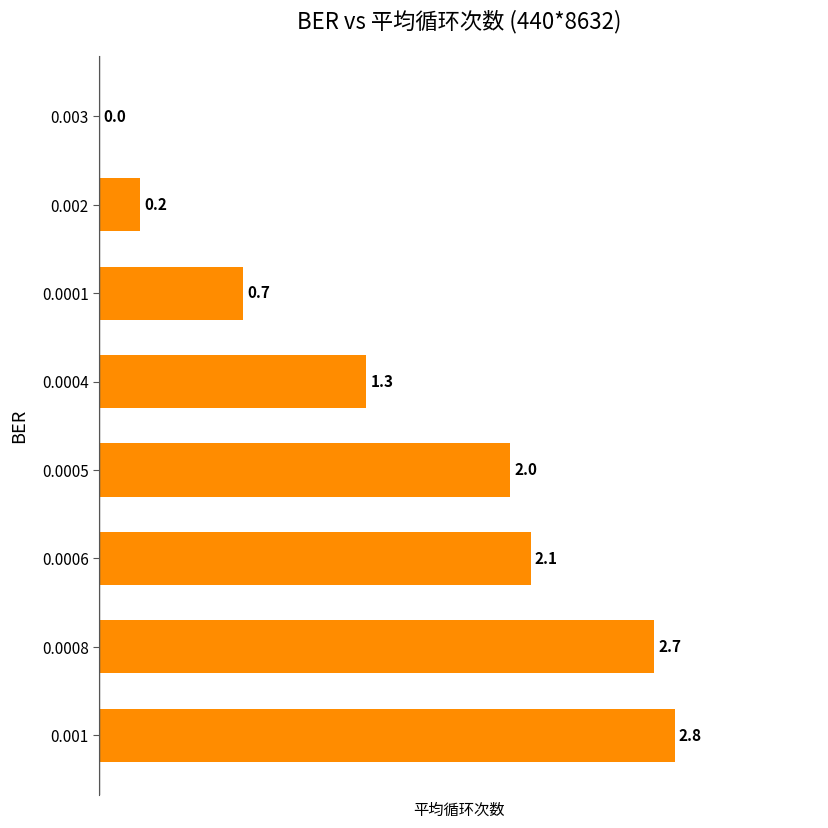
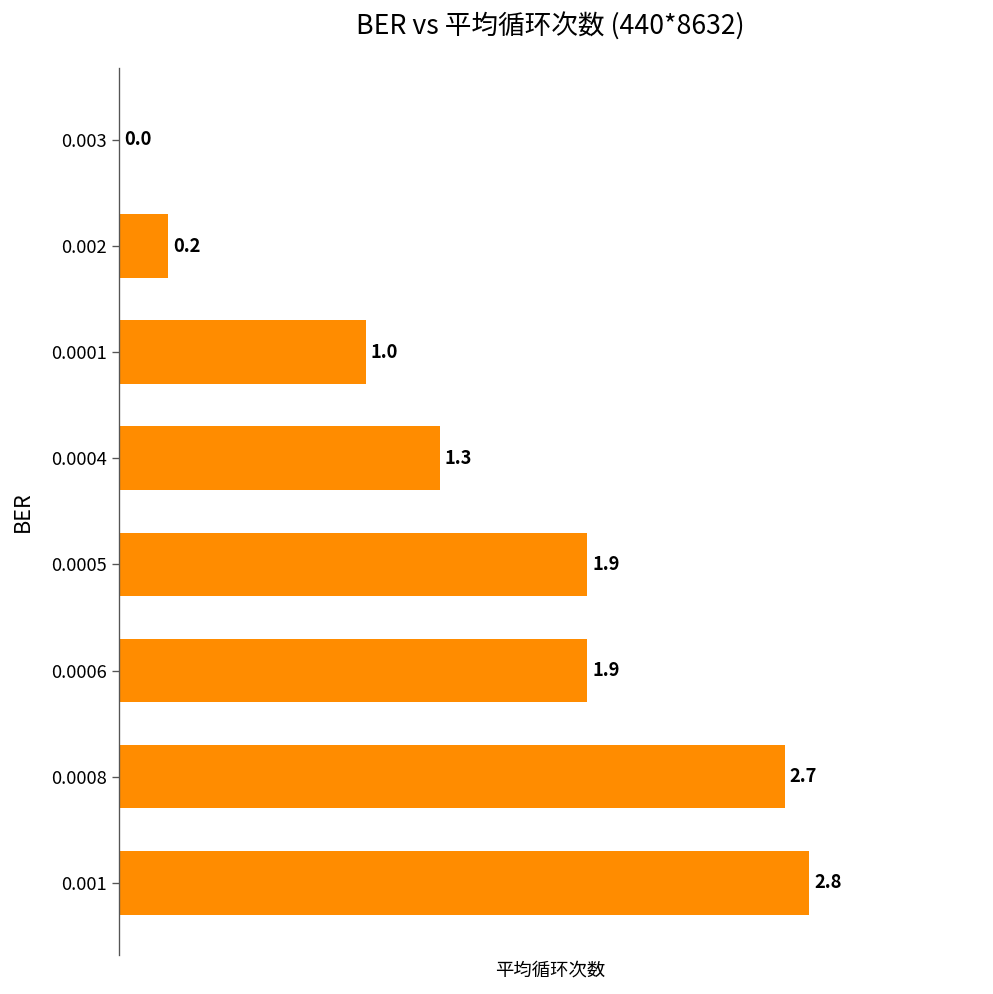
0.0001: 0.7 -> 1.0
0.0005: 2.0 -> 1.9
0.0006: 2.1 -> 1.9
